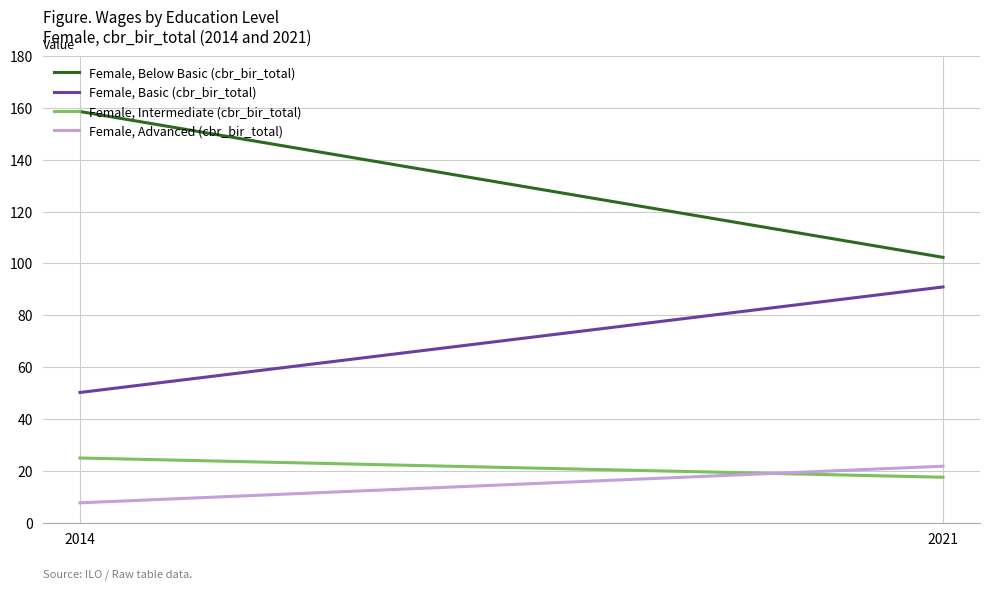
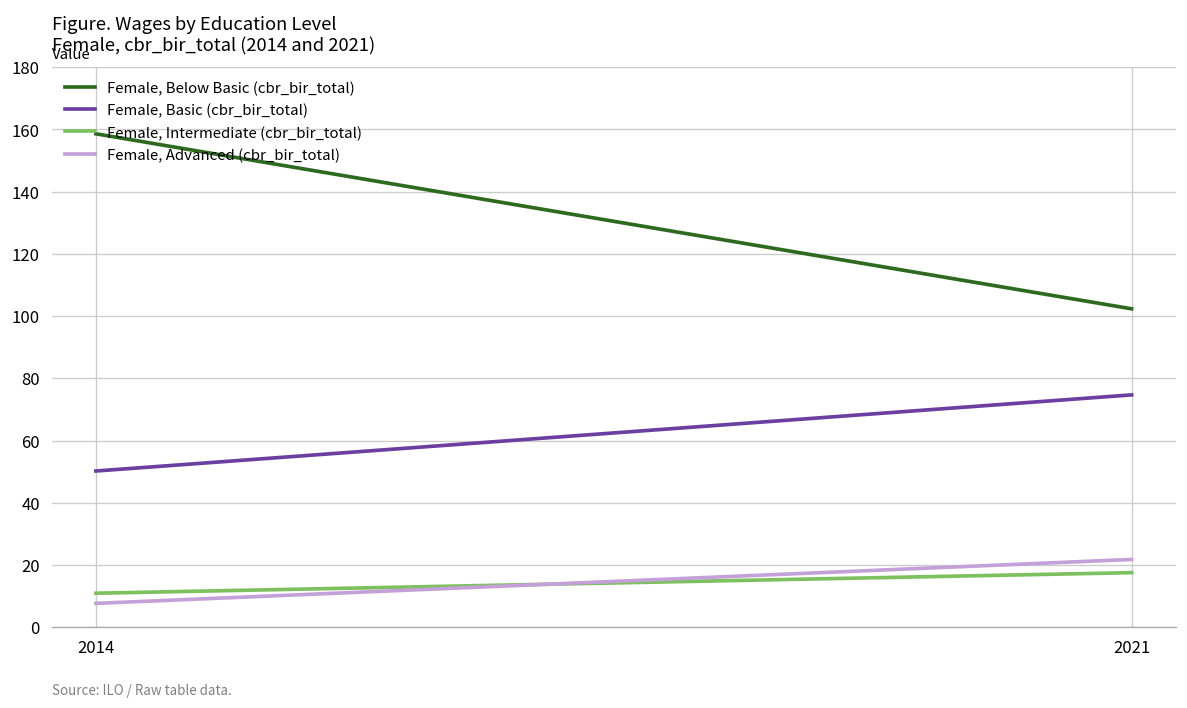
Female, Intermediate (cbr_bir_total), 2014: 25 -> 11
Female, Basic (cbr_bir_total), 2021: 91 -> 75
